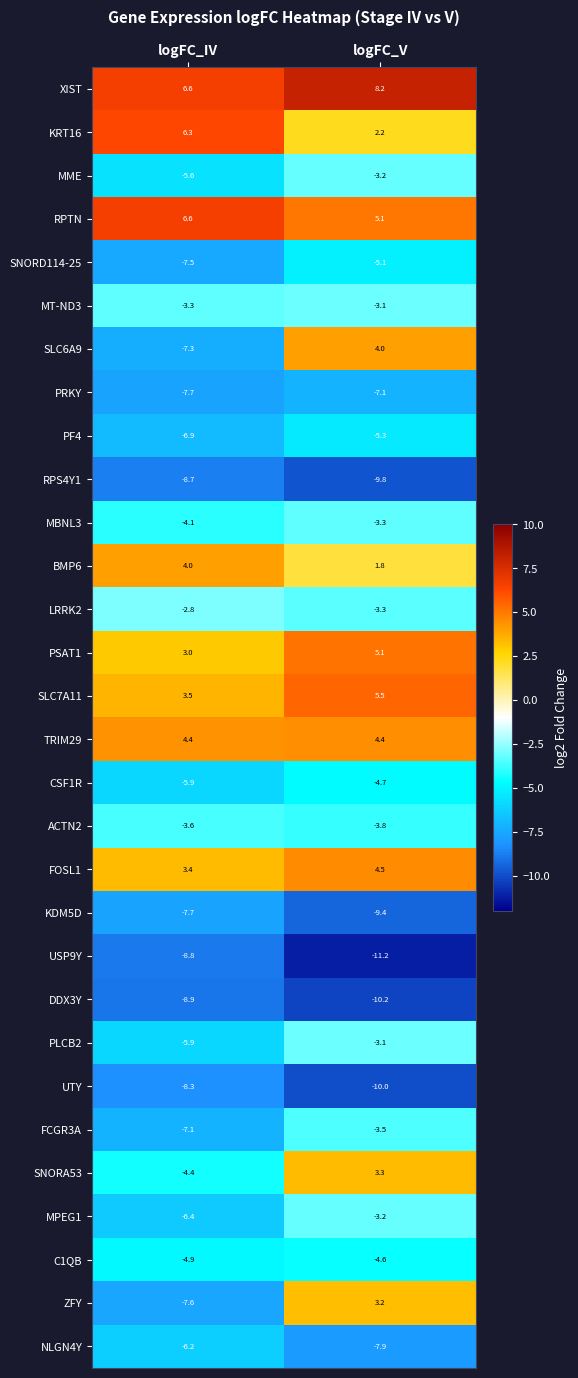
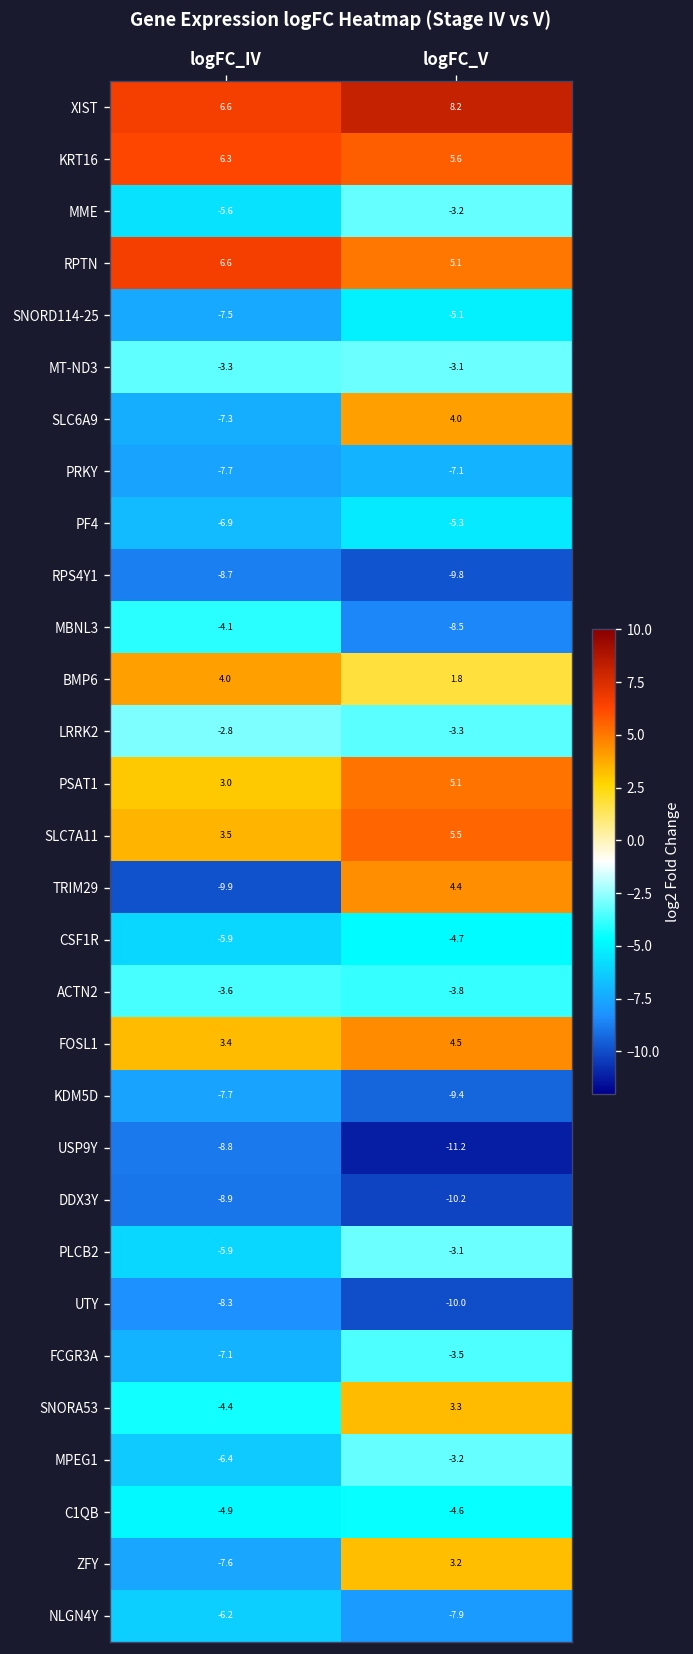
KRT16, logFC_V: 2.2 -> 5.6
MBNL3, logFC_V: -3.3 -> -8.5
TRIM29, logFC_IV: 4.4 -> -9.9
